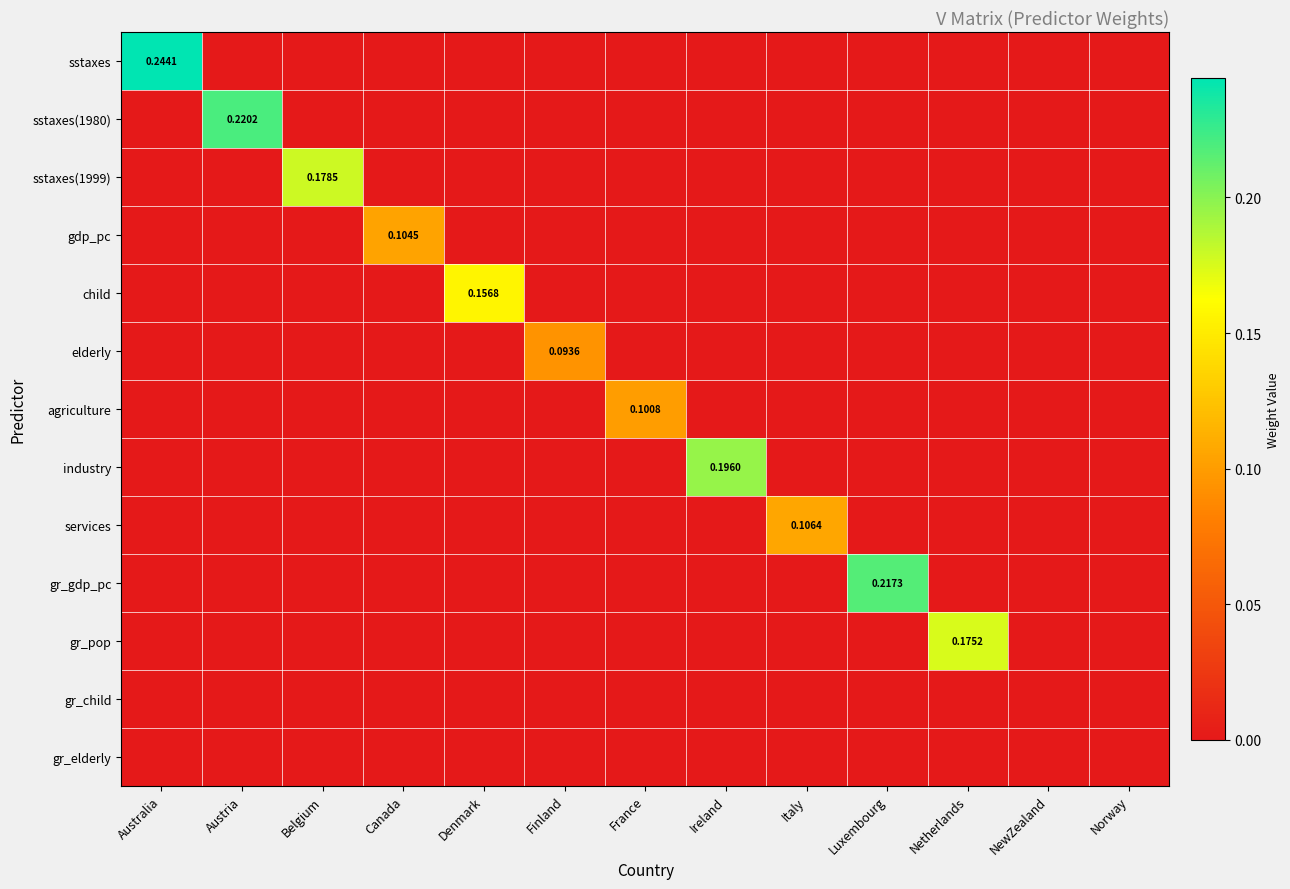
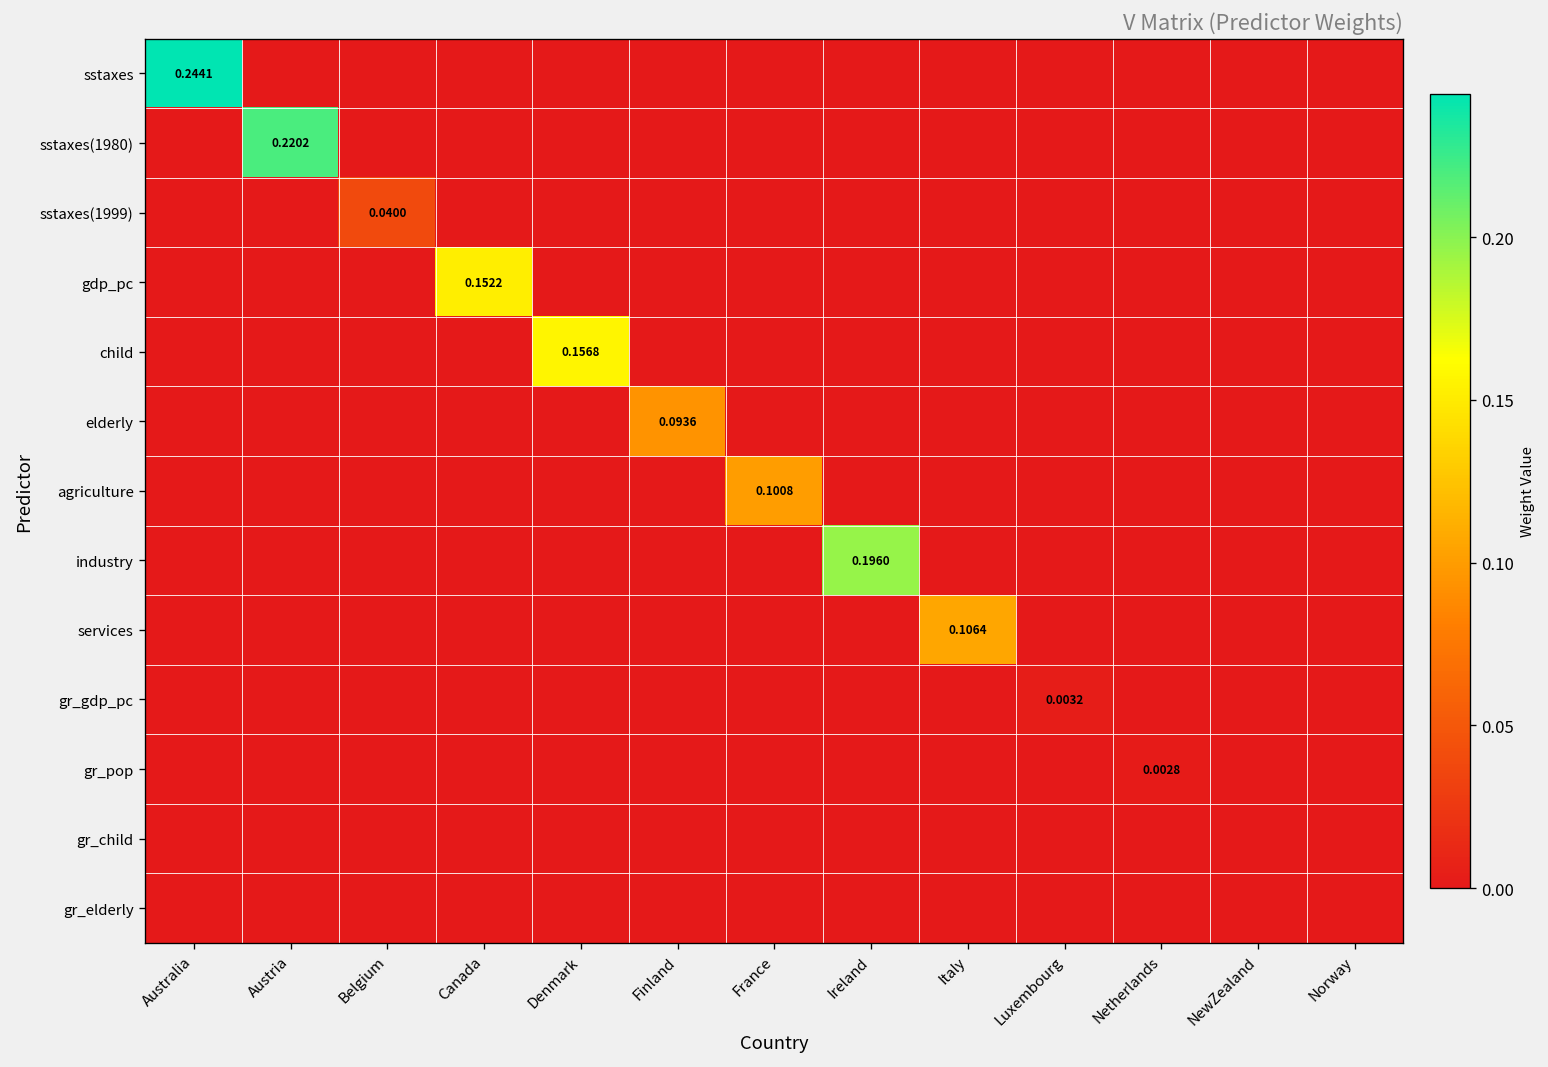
sstaxes(1999), Belgium: 0.1785 -> 0.0400
gdp_pc, Canada: 0.1045 -> 0.1522
gr_gdp_pc, Luxembourg: 0.2173 -> 0.0032
gr_pop, Netherlands: 0.1752 -> 0.0028
